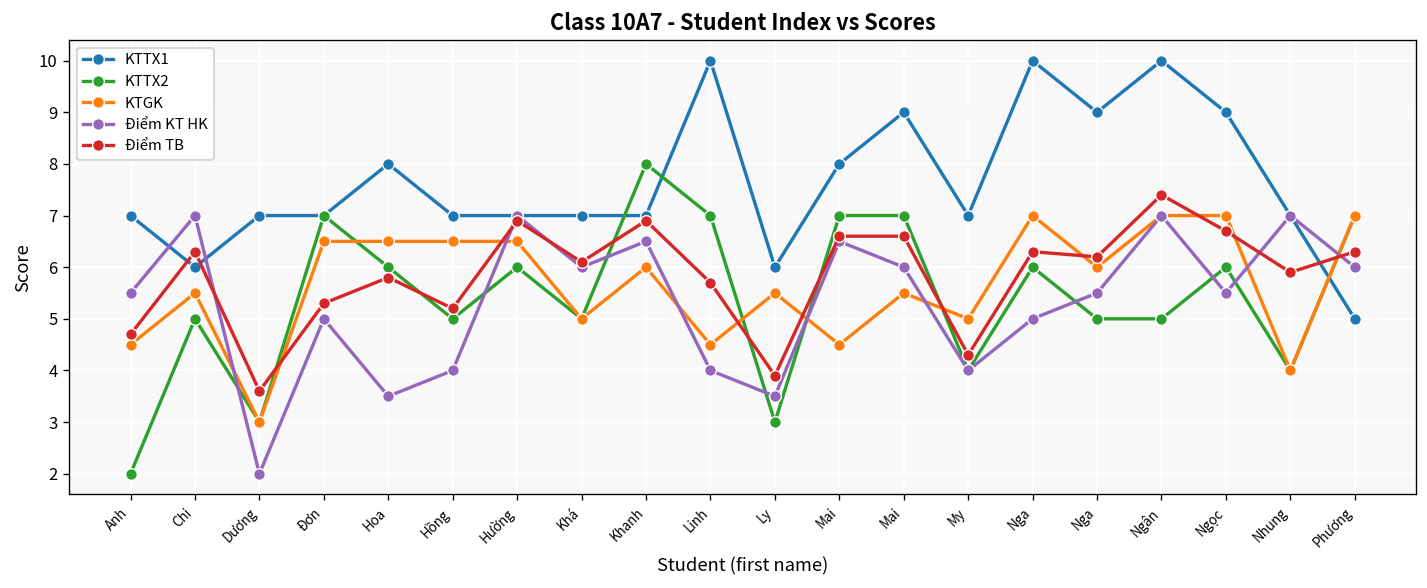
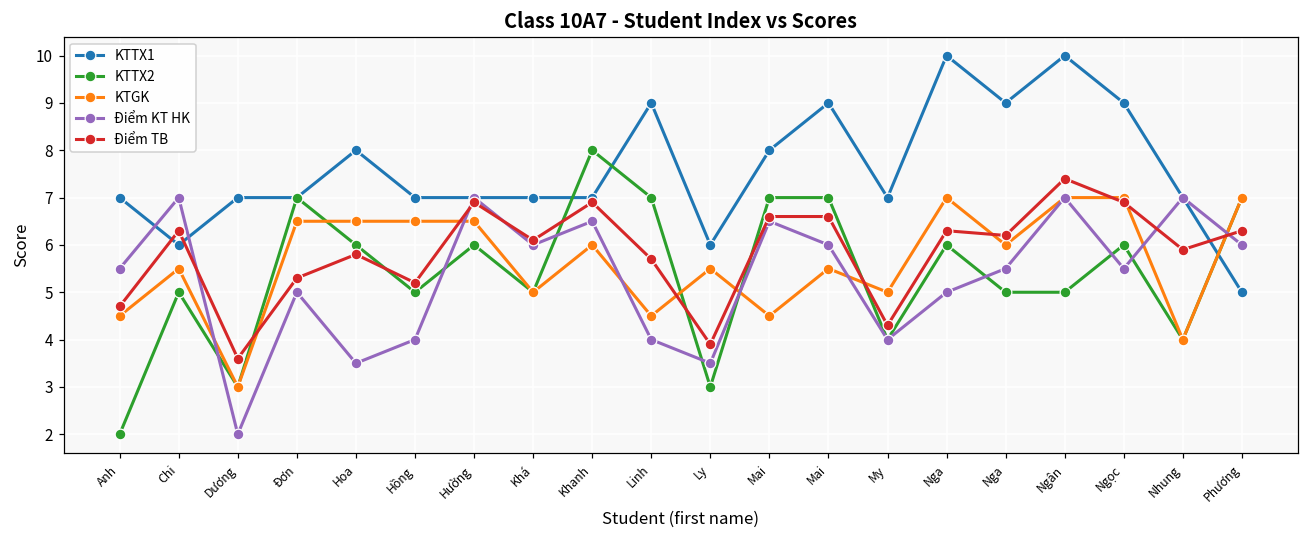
KTTX1, Linh: 10 -> 9
Điểm TB, Ngọc: 6.7 -> 6.9
